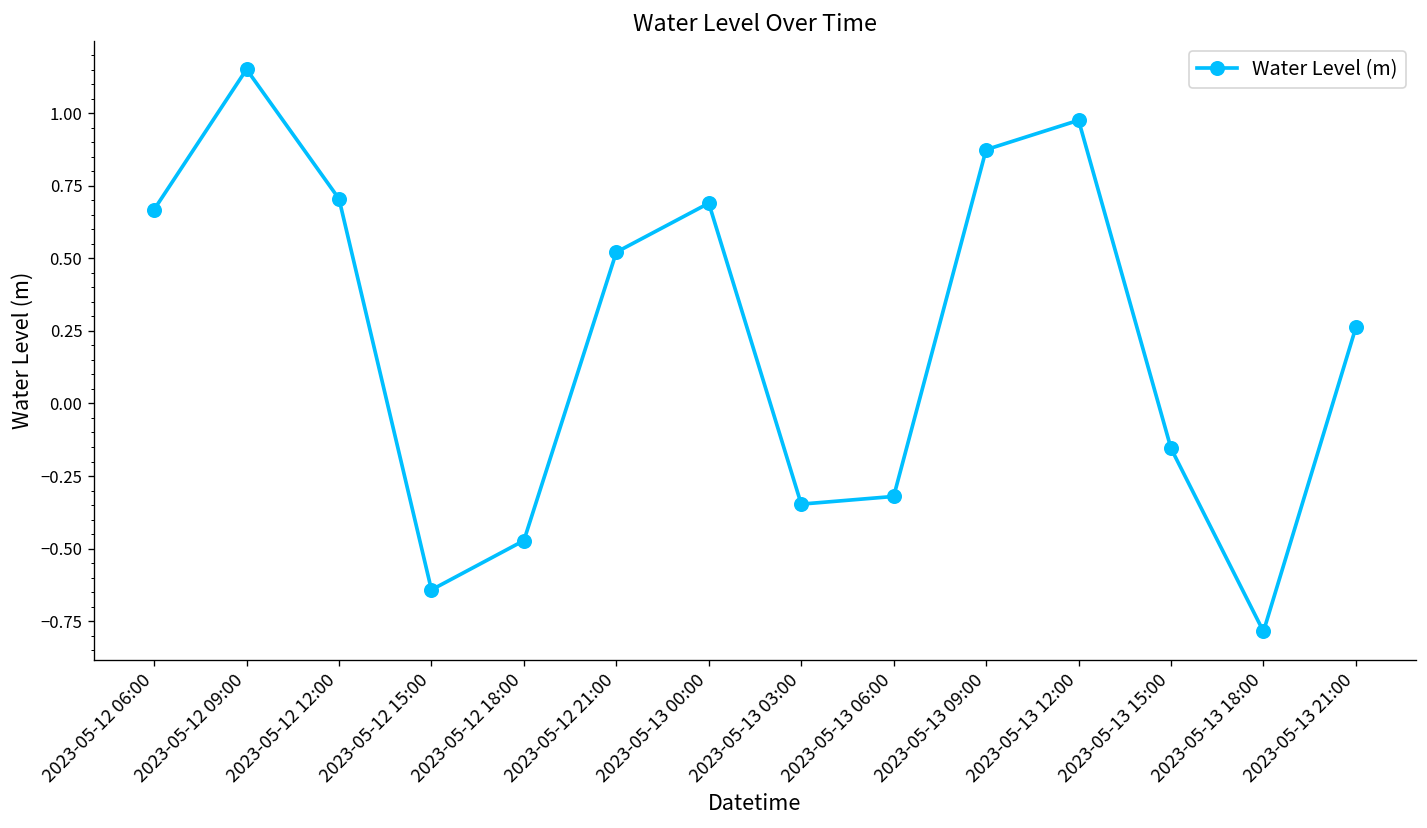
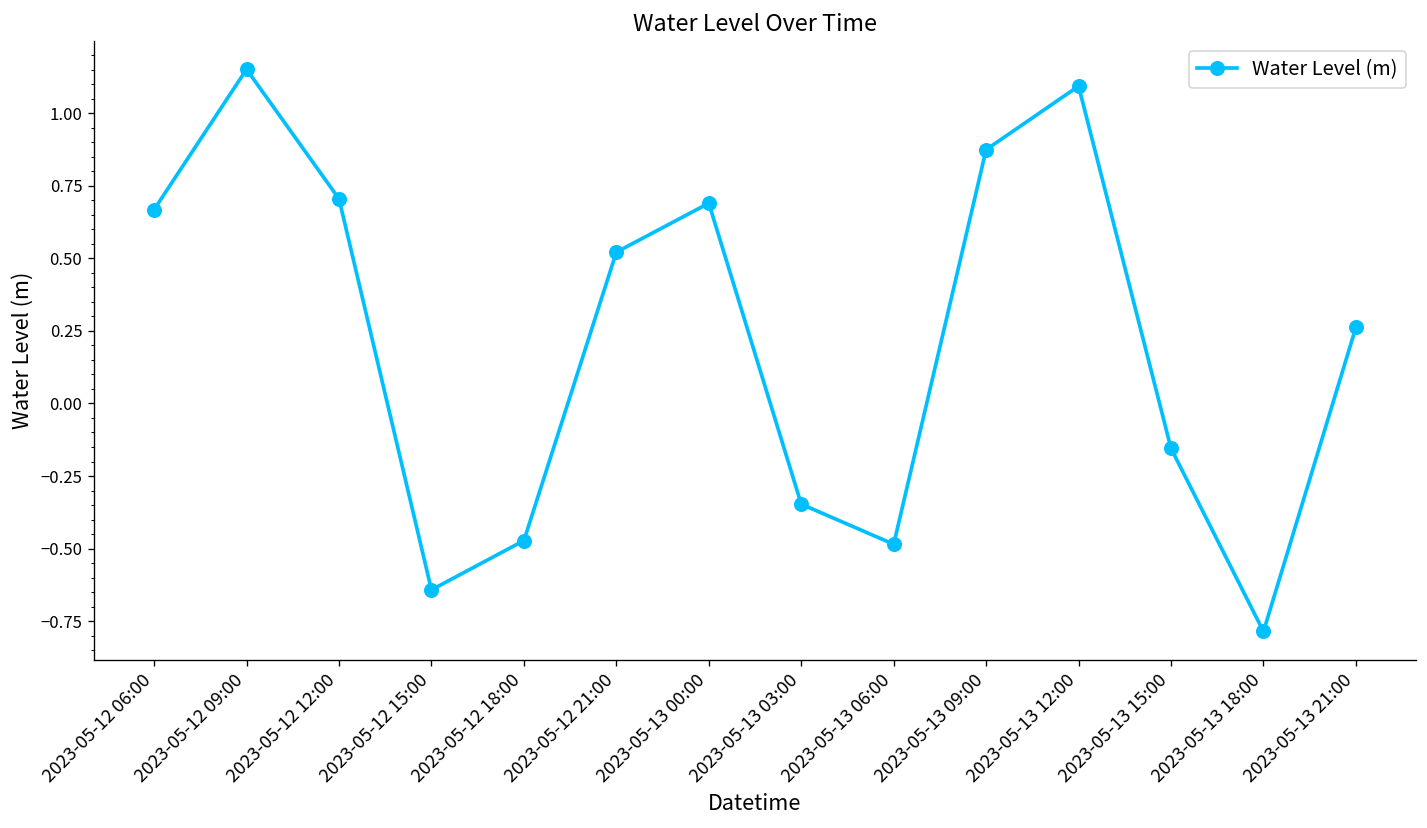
2023-05-13 06:00: -0.32 -> -0.48
2023-05-13 12:00: 0.98 -> 1.09
